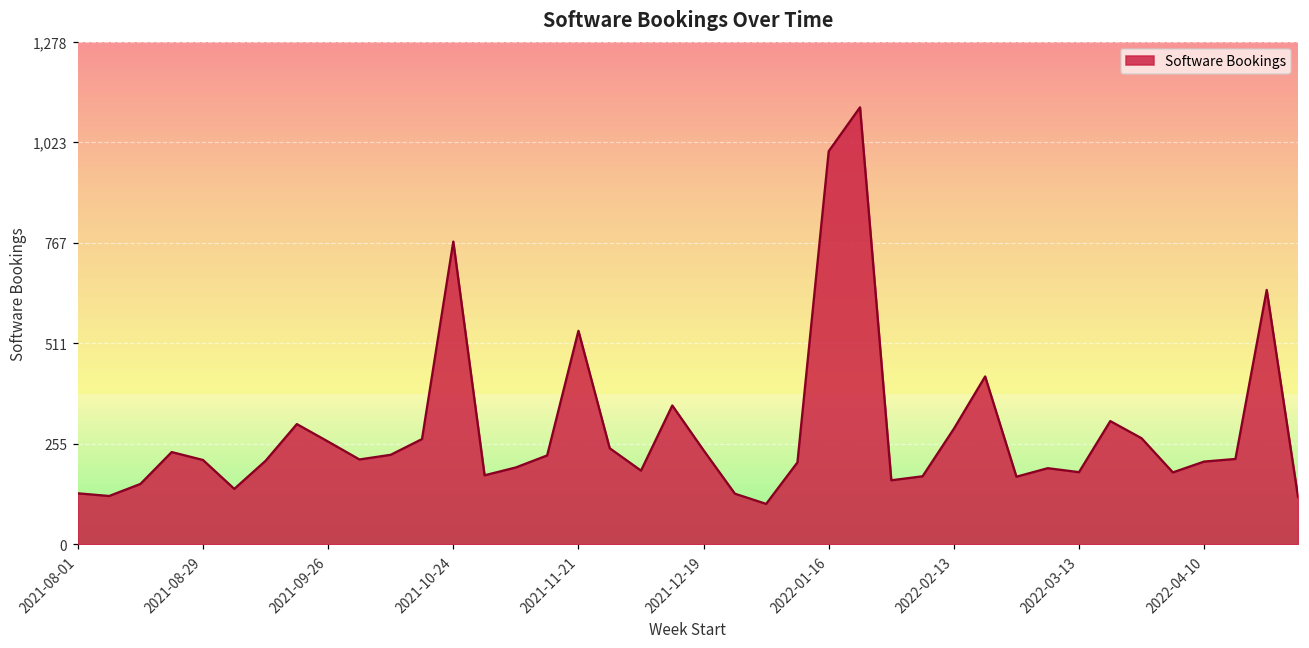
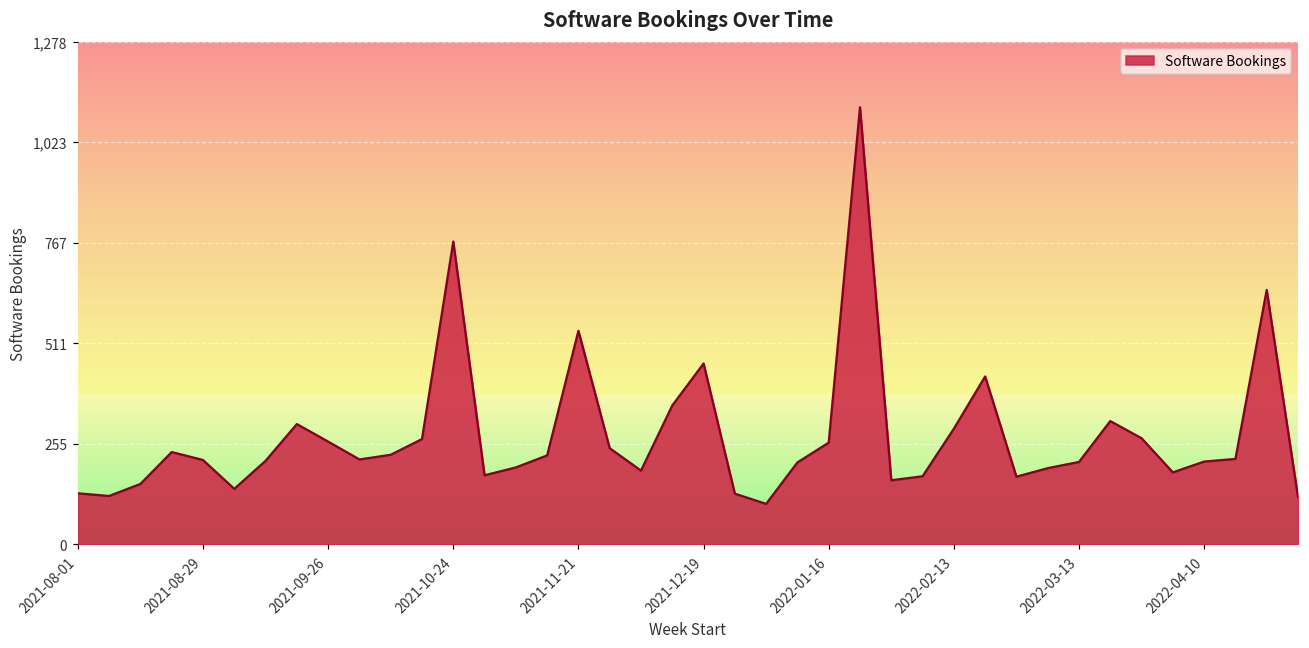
2021-12-19: 240 -> 460
2022-01-16: 1,000 -> 260
2022-03-13: 180 -> 210
